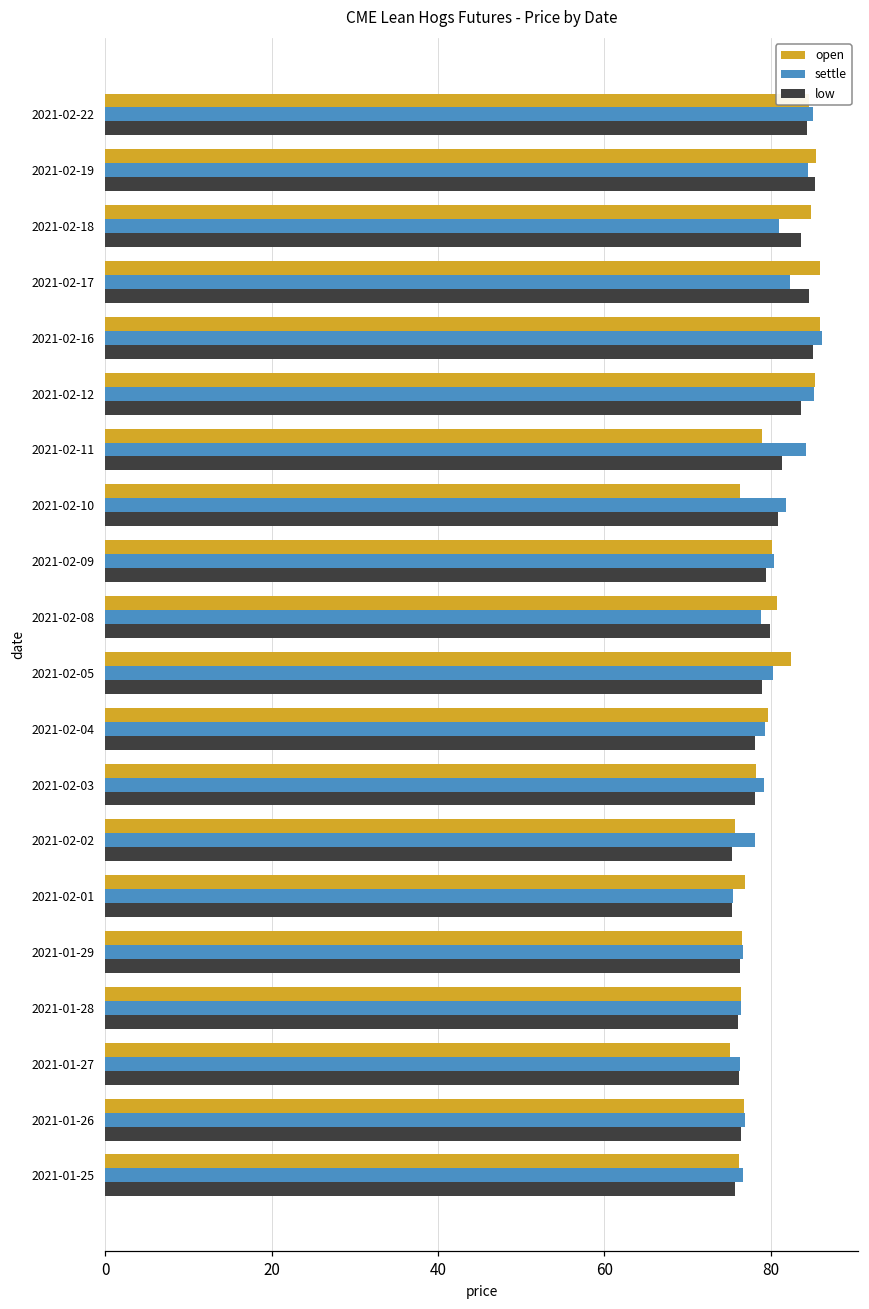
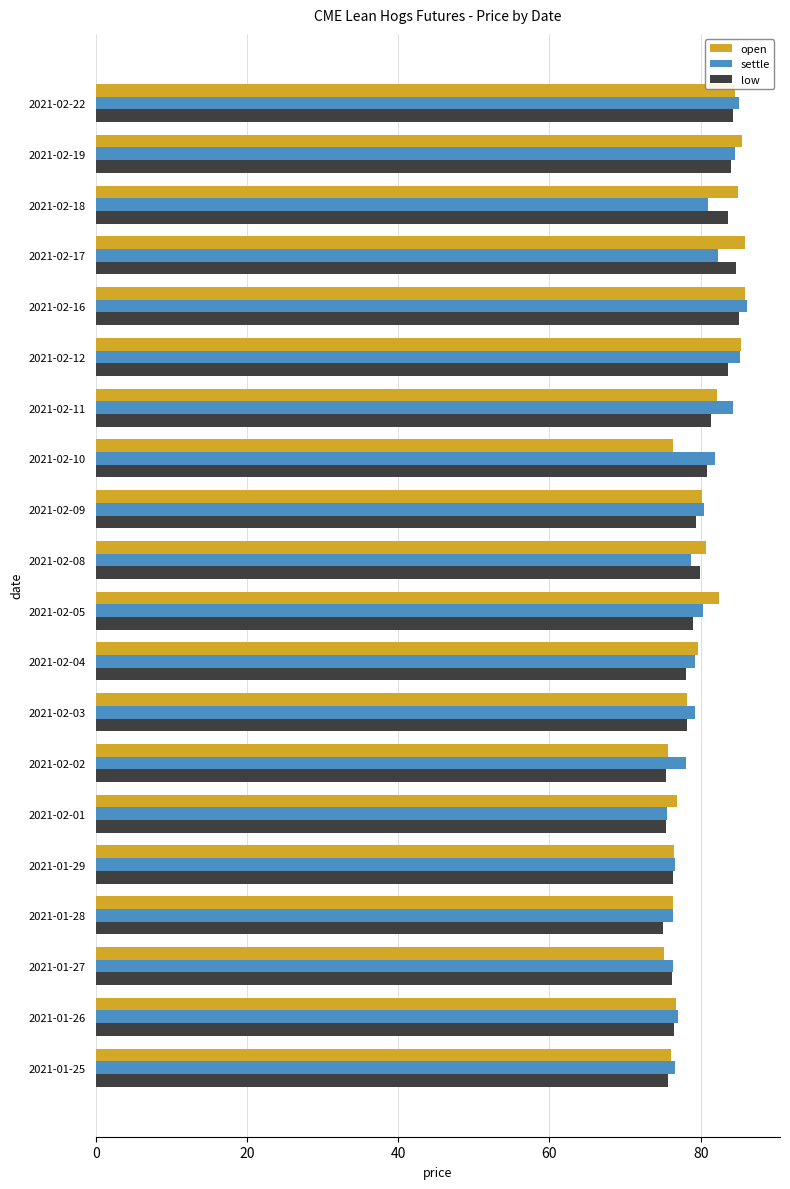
low, 2021-02-19: 85 -> 84
open, 2021-02-11: 79 -> 82
low, 2021-01-28: 76 -> 75
